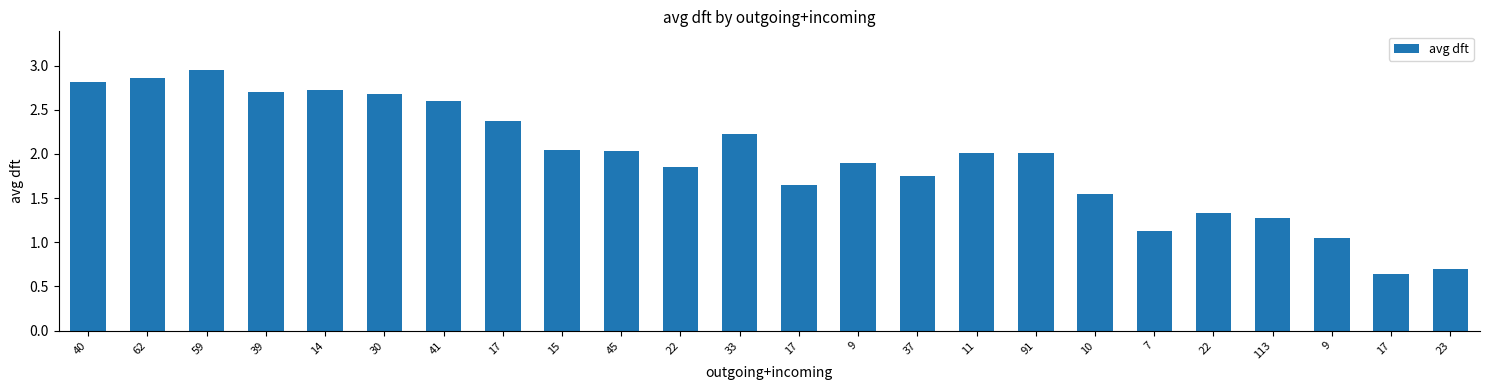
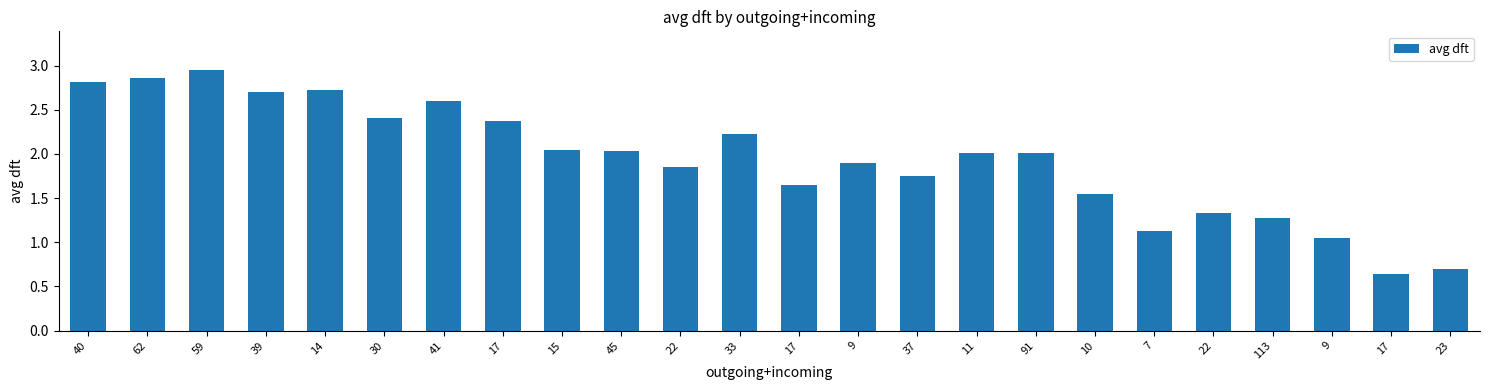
30: 2.7 -> 2.4
